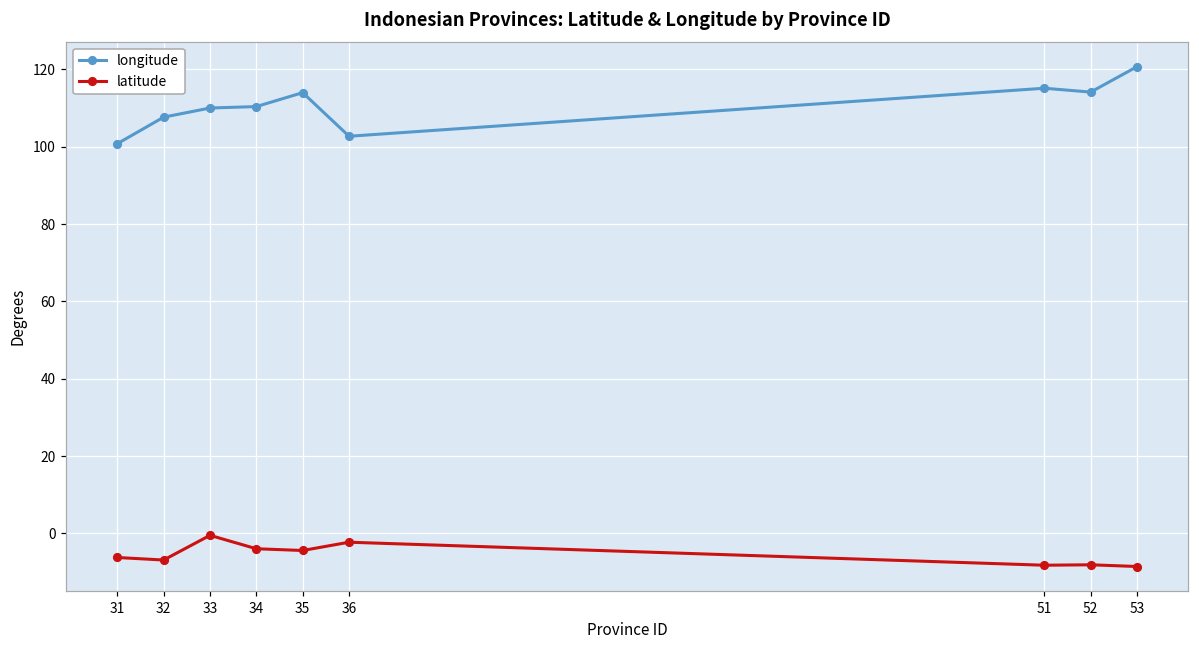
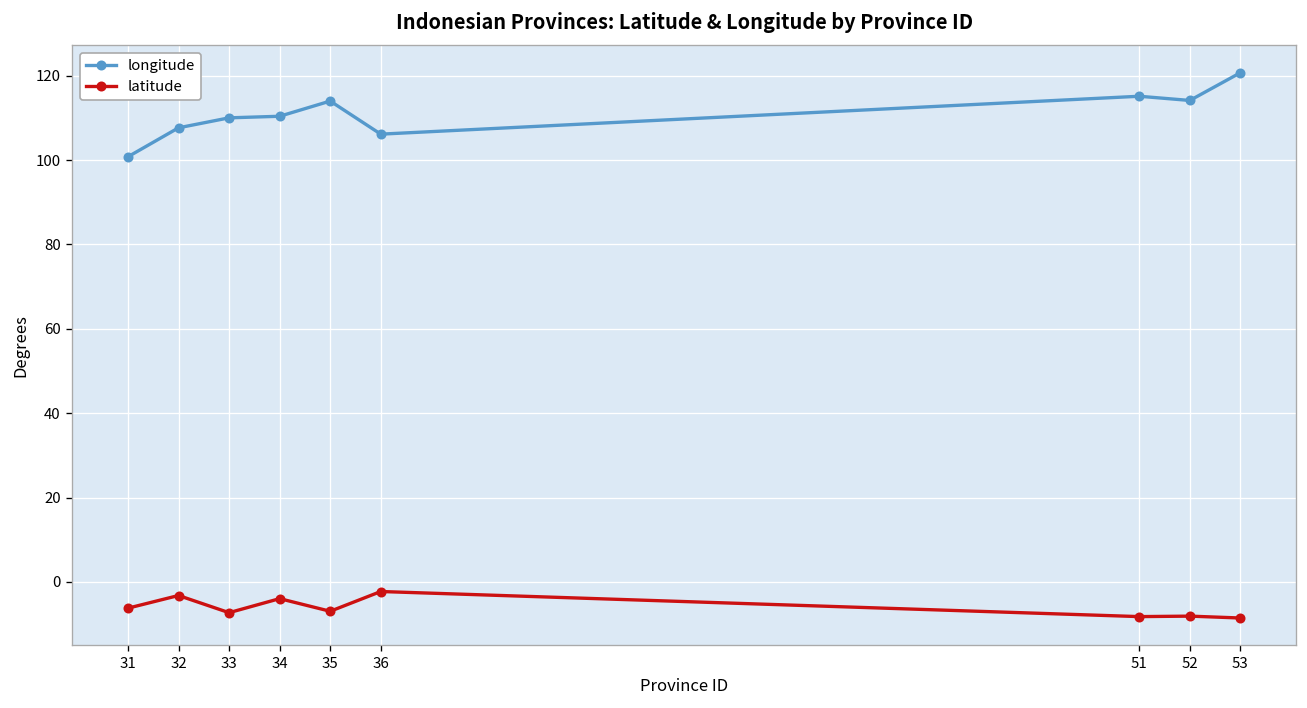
latitude, 32: -7 -> -3
latitude, 33: -1 -> -7
latitude, 35: -4 -> -7
longitude, 36: 103 -> 106
